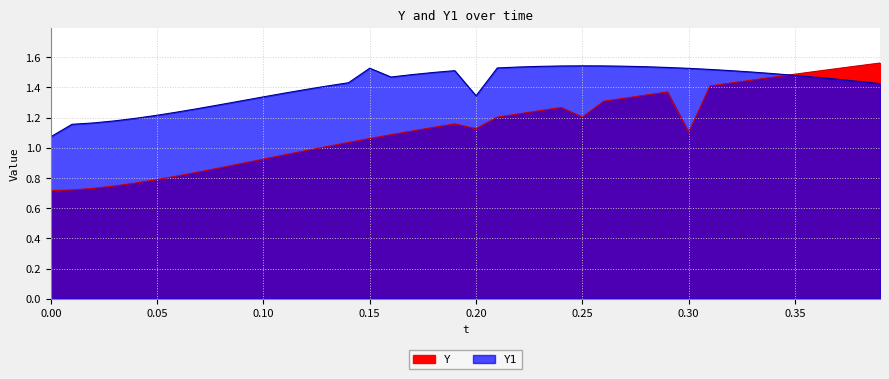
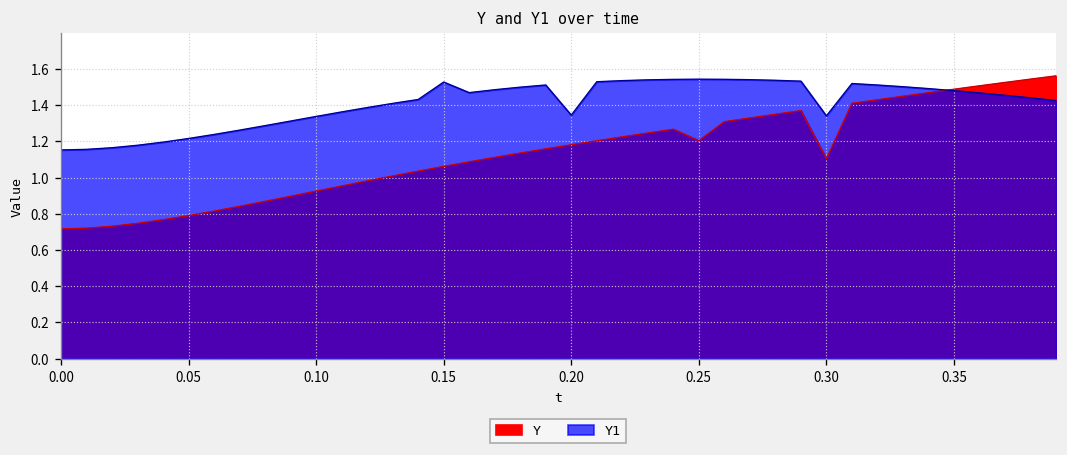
Y1, 0.00: 1.07 -> 1.15
Y, 0.20: 1.13 -> 1.18
Y1, 0.30: 1.53 -> 1.34
